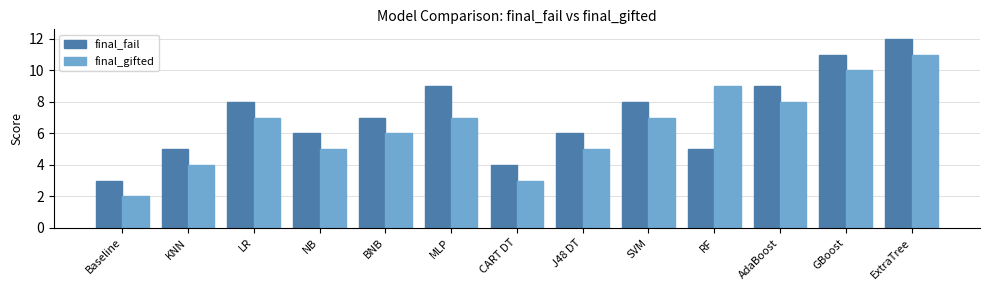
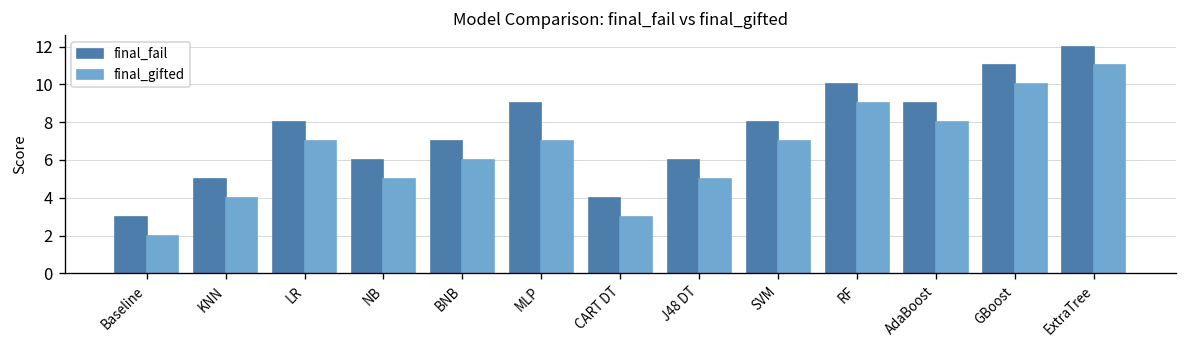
final_fail, RF: 5 -> 10
